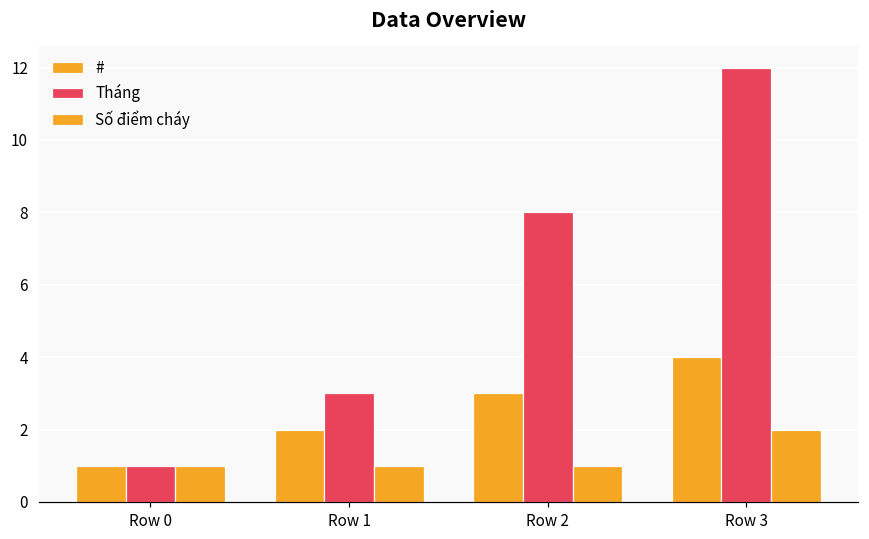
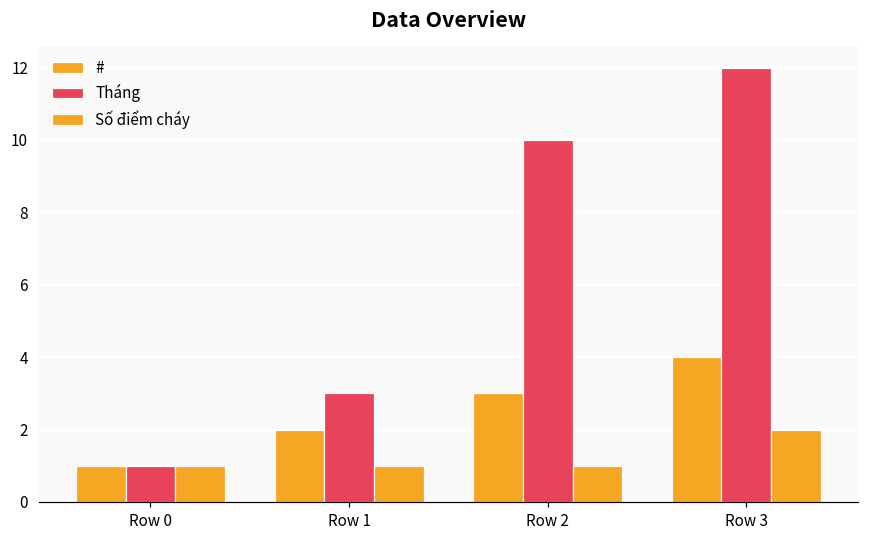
Tháng, Row 2: 8 -> 10
